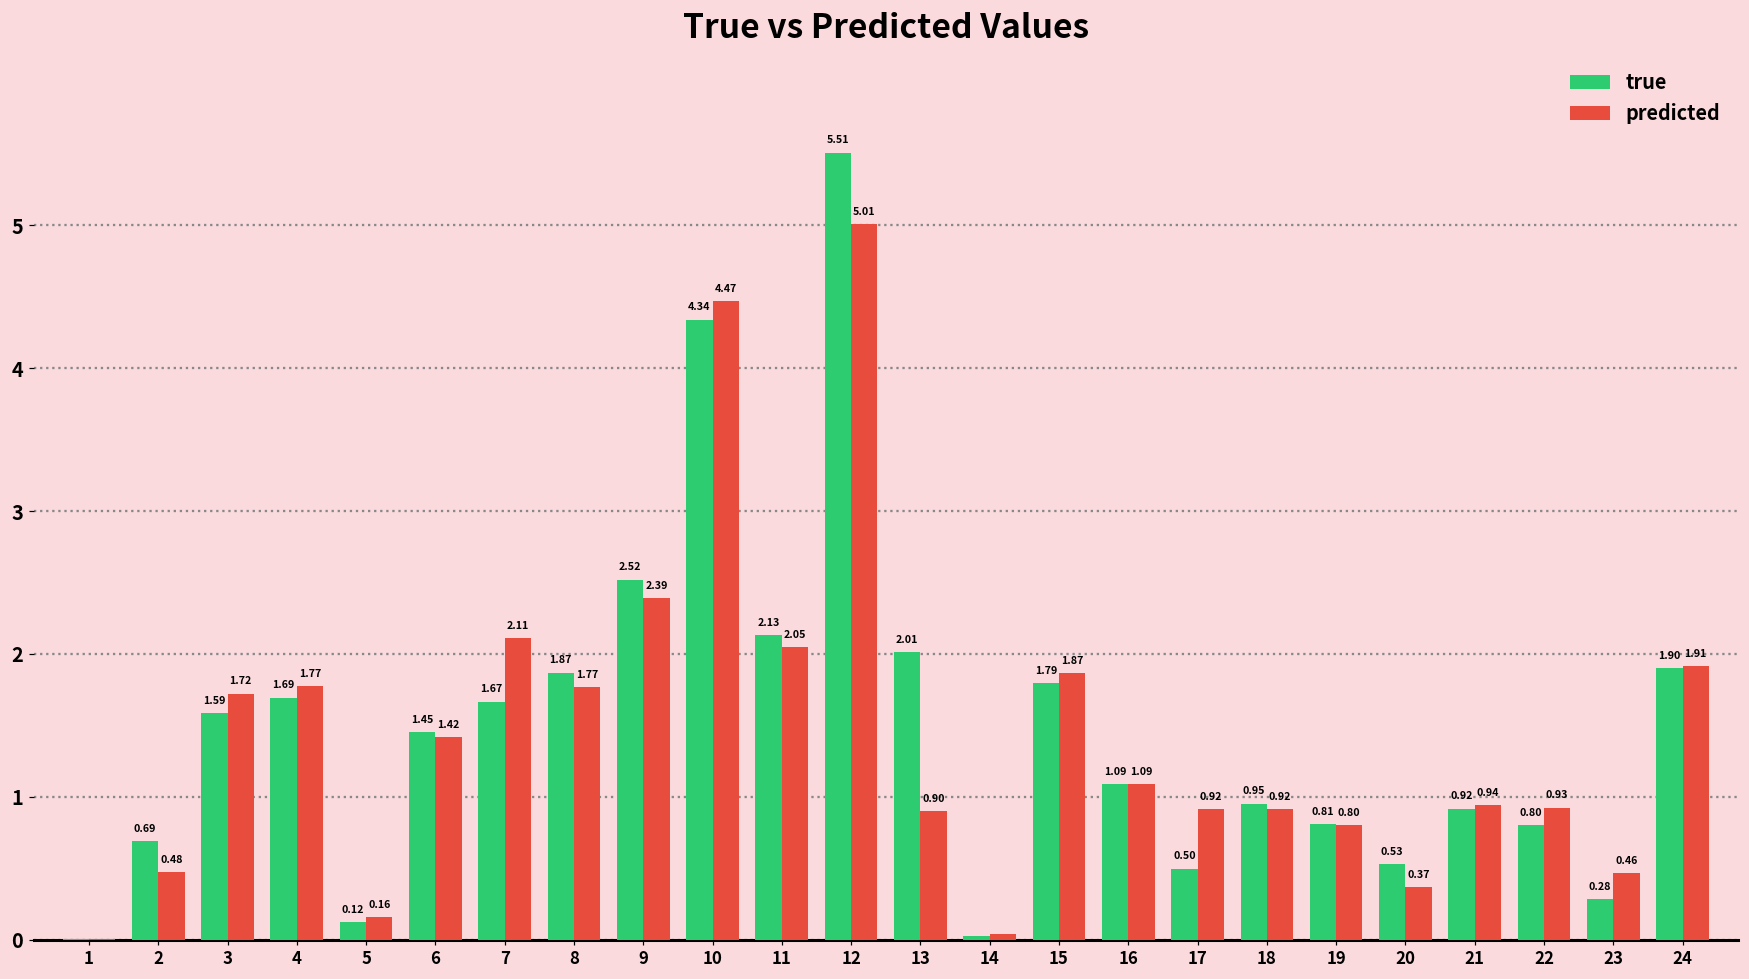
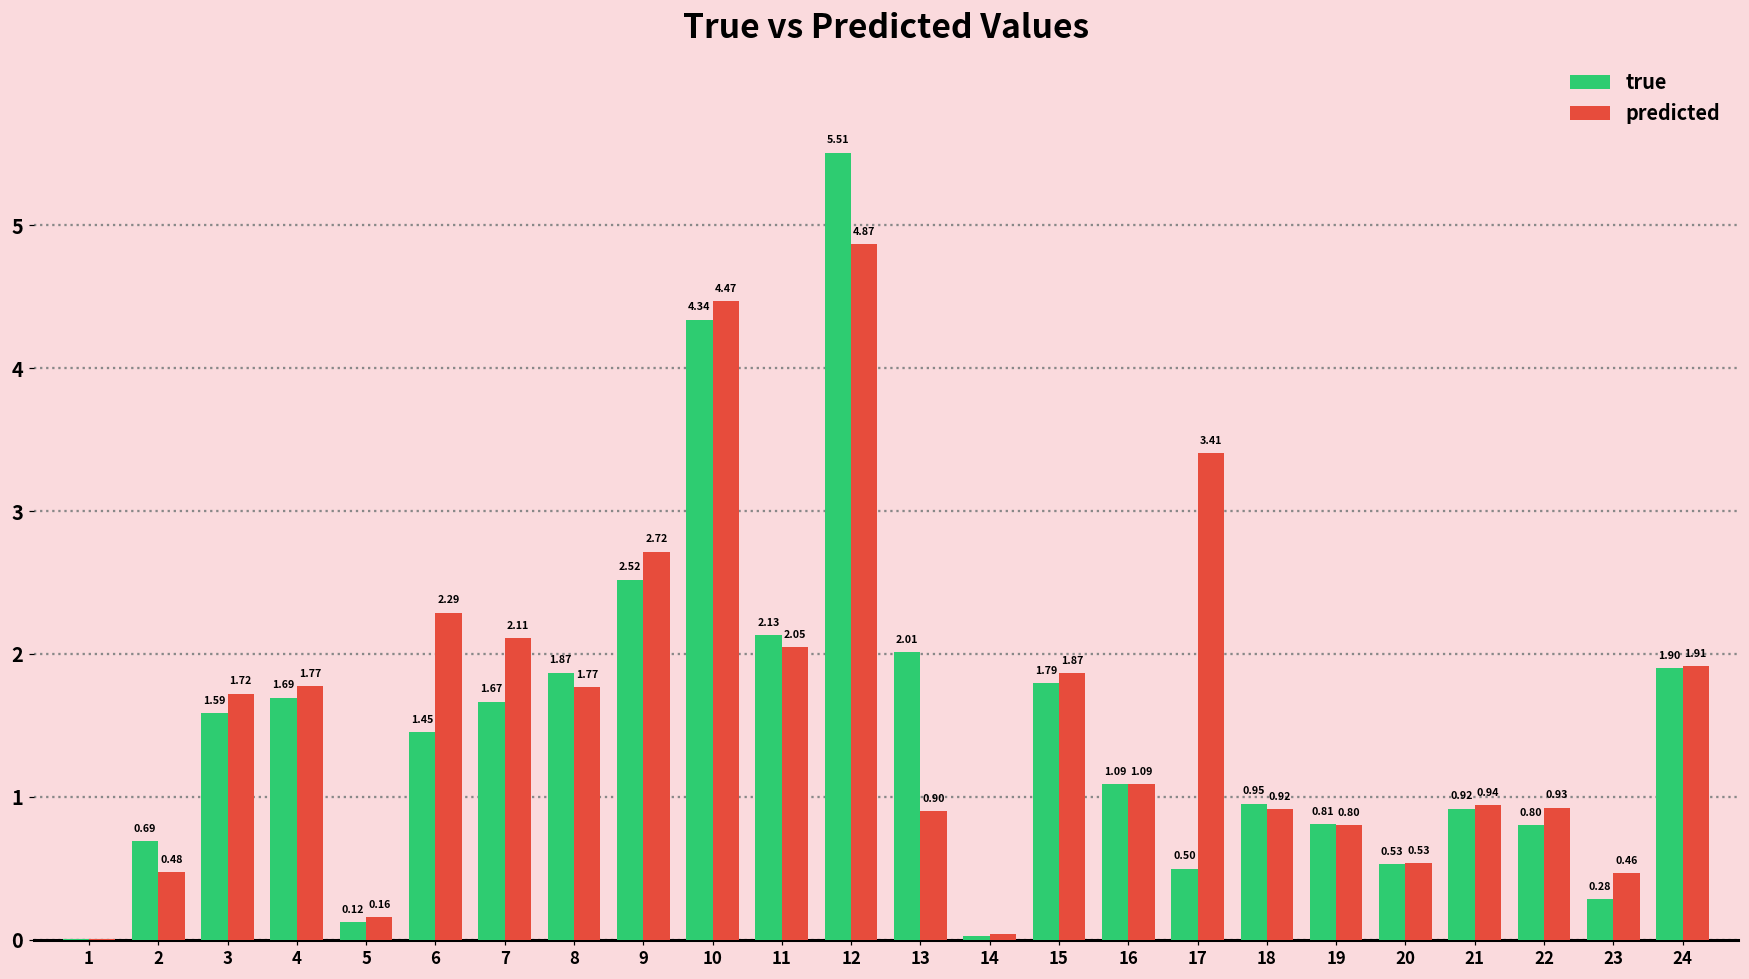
predicted, 6: 1.42 -> 2.29
predicted, 9: 2.39 -> 2.72
predicted, 12: 5.01 -> 4.87
predicted, 17: 0.92 -> 3.41
predicted, 20: 0.37 -> 0.53
